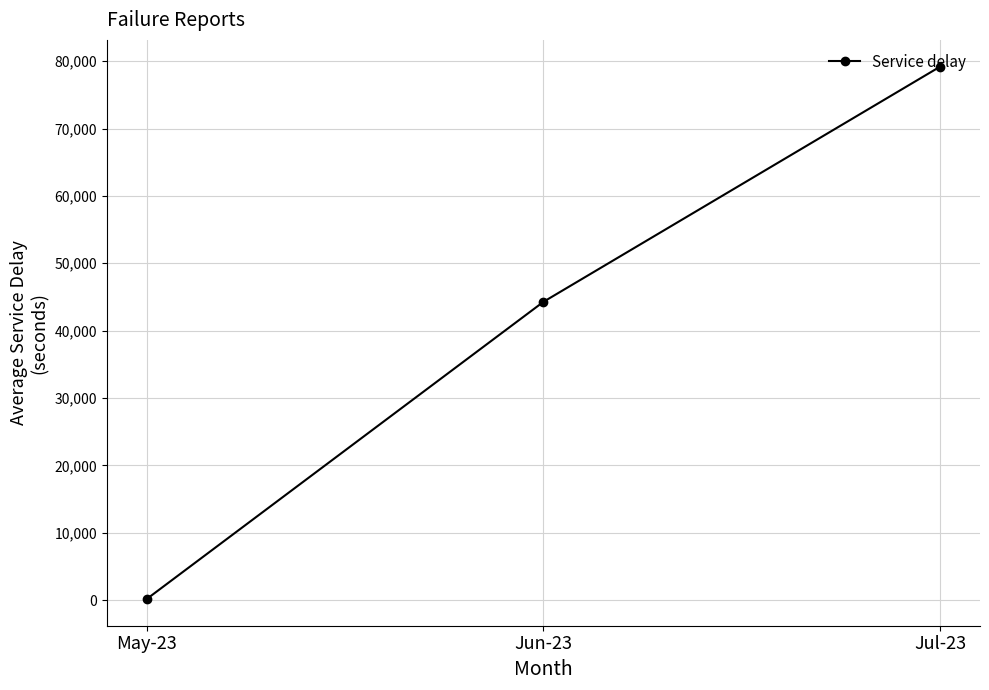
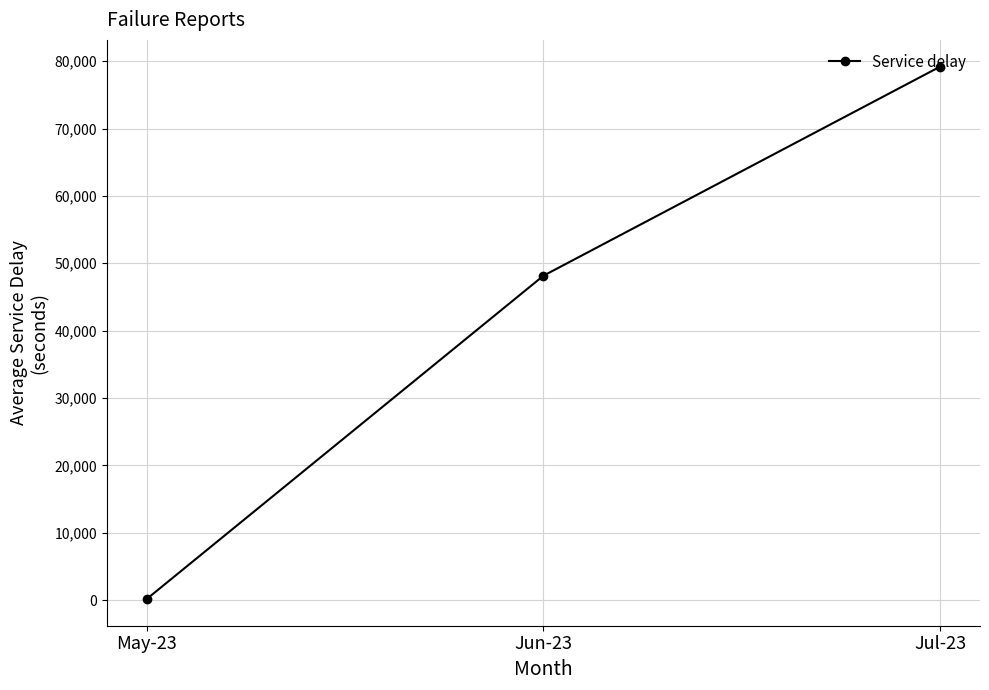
Jun-23: 44,000 -> 48,000
